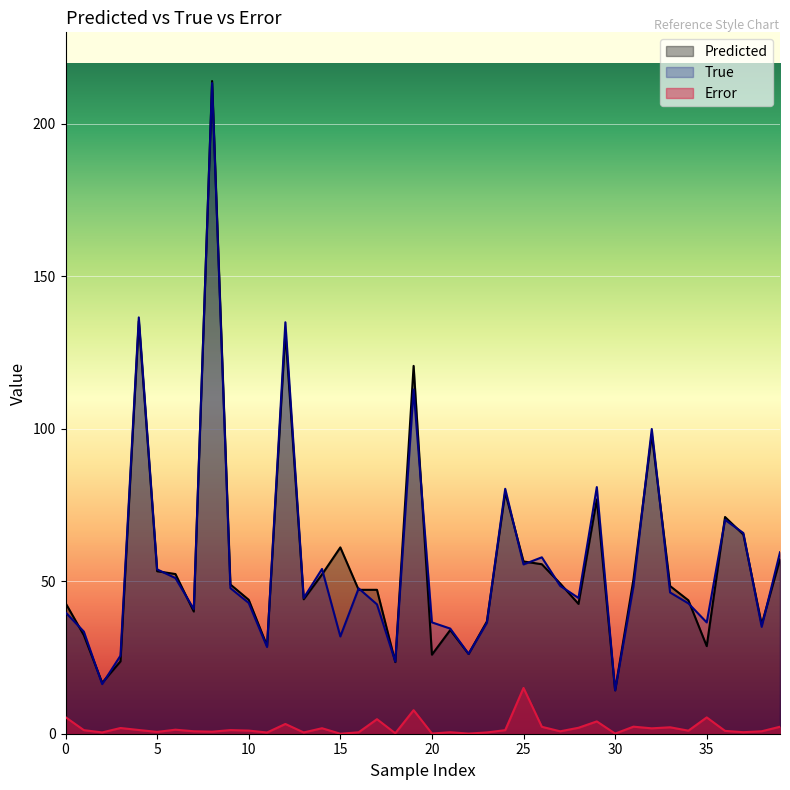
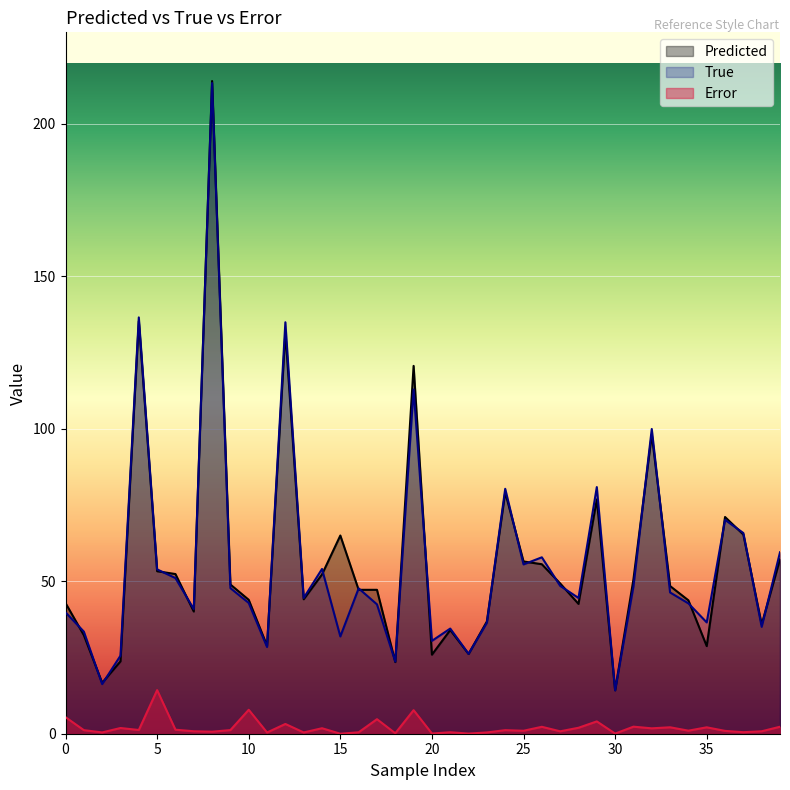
Error, 5: 1 -> 14
Error, 10: 1 -> 8
Predicted, 15: 61 -> 65
True, 20: 37 -> 30
Error, 25: 15 -> 1
Error, 35: 5 -> 2
